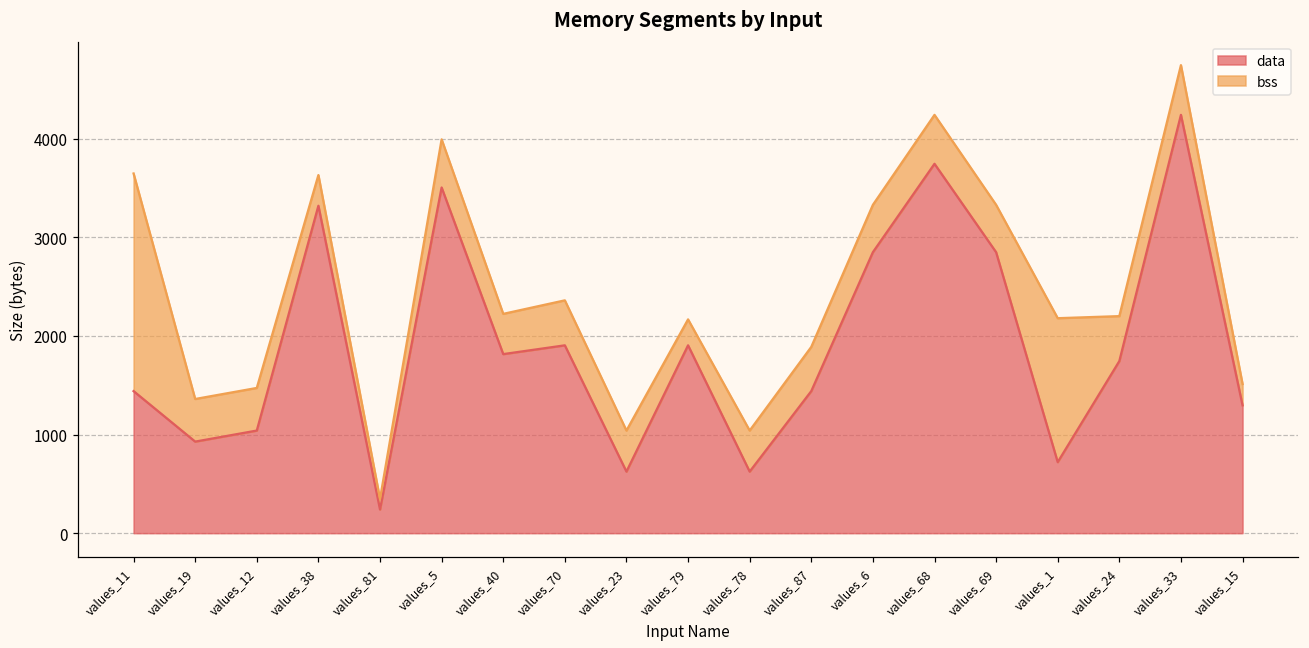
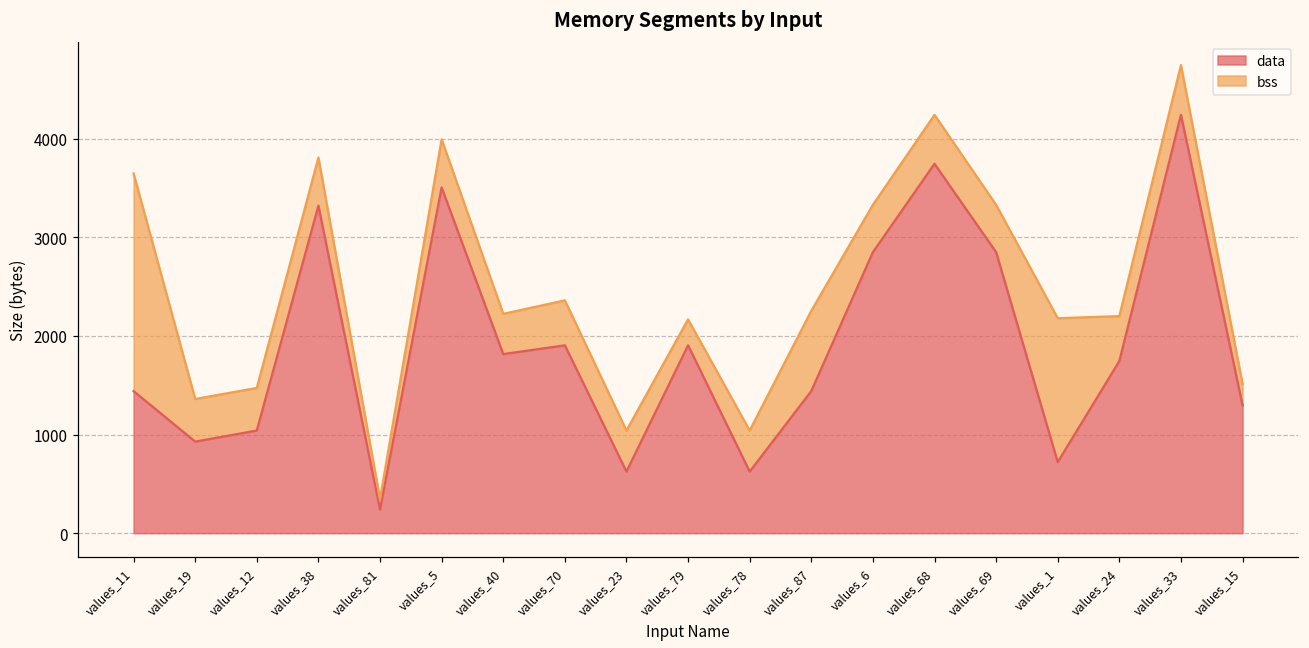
bss, values_38: 300 -> 500
bss, values_87: 400 -> 800
